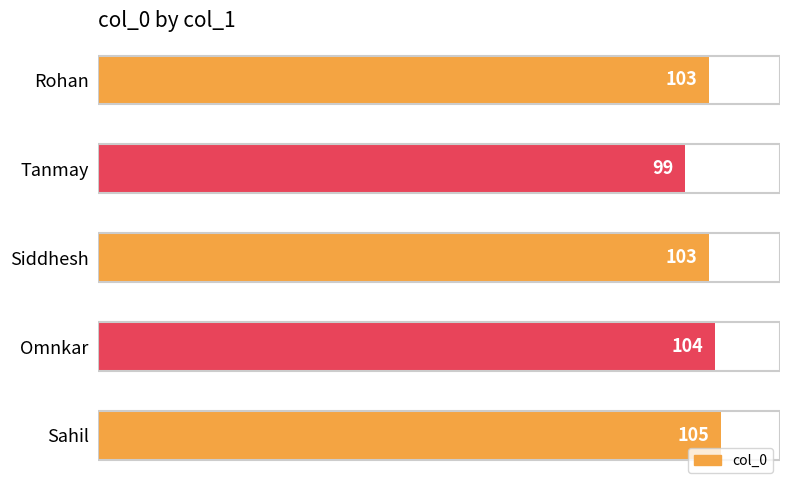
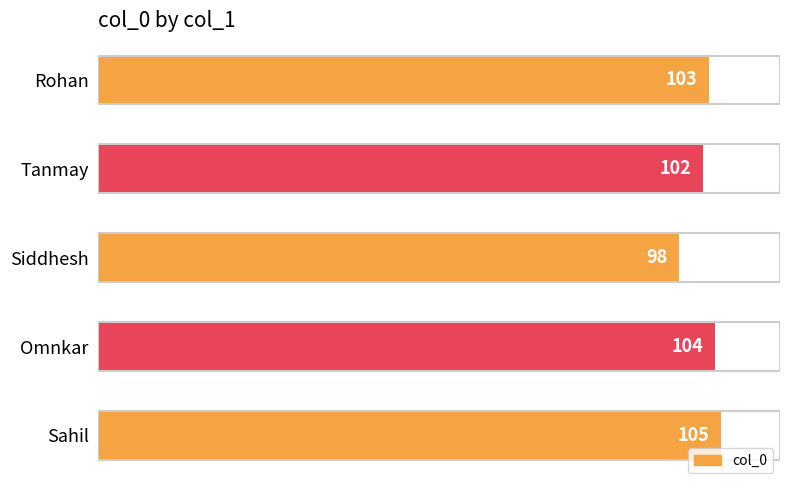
Tanmay: 99 -> 102
Siddhesh: 103 -> 98
